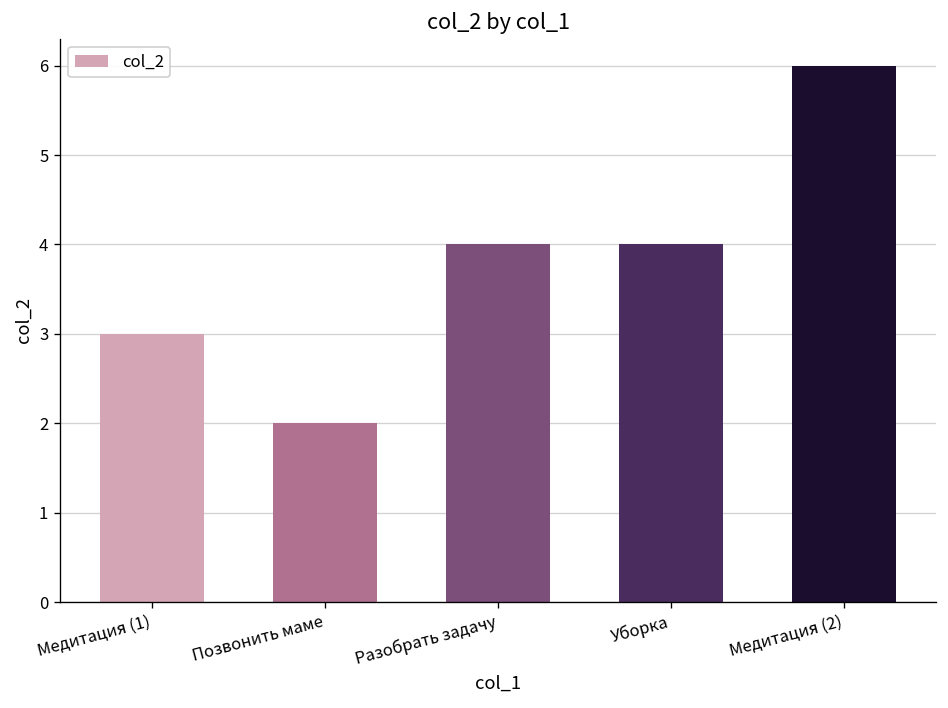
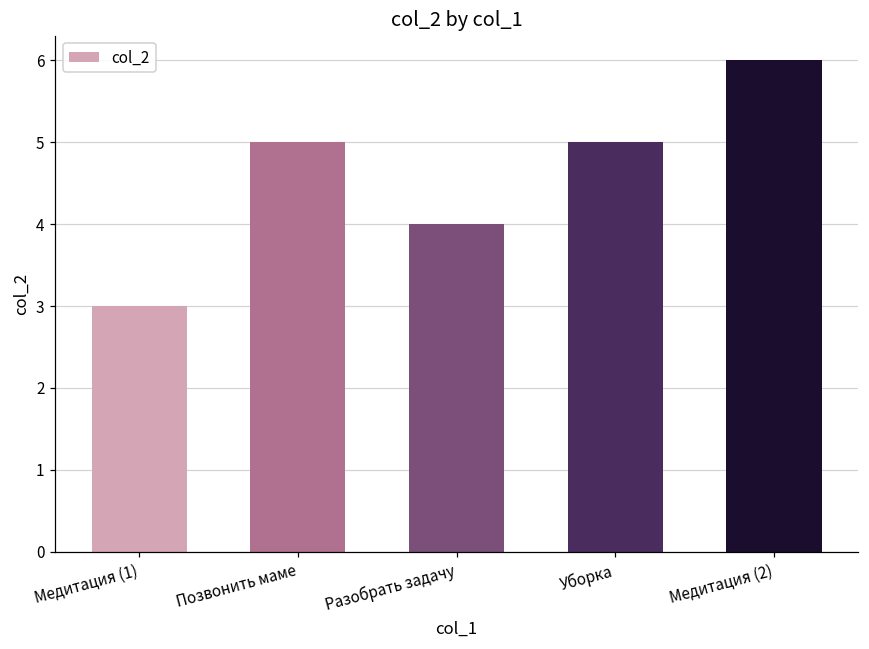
Позвонить маме: 2 -> 5
Уборка: 4 -> 5
